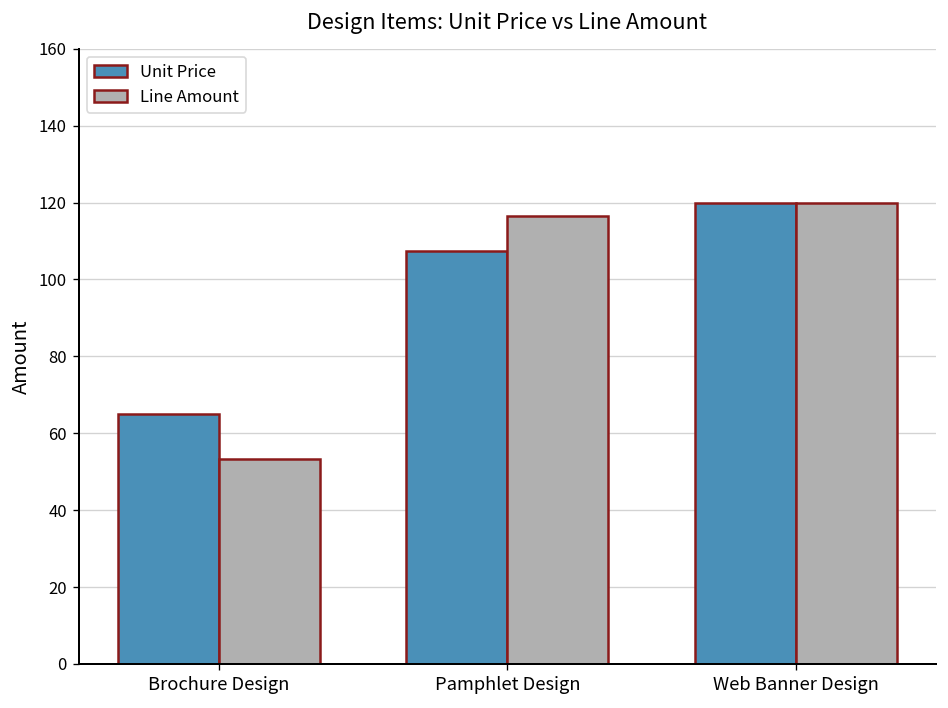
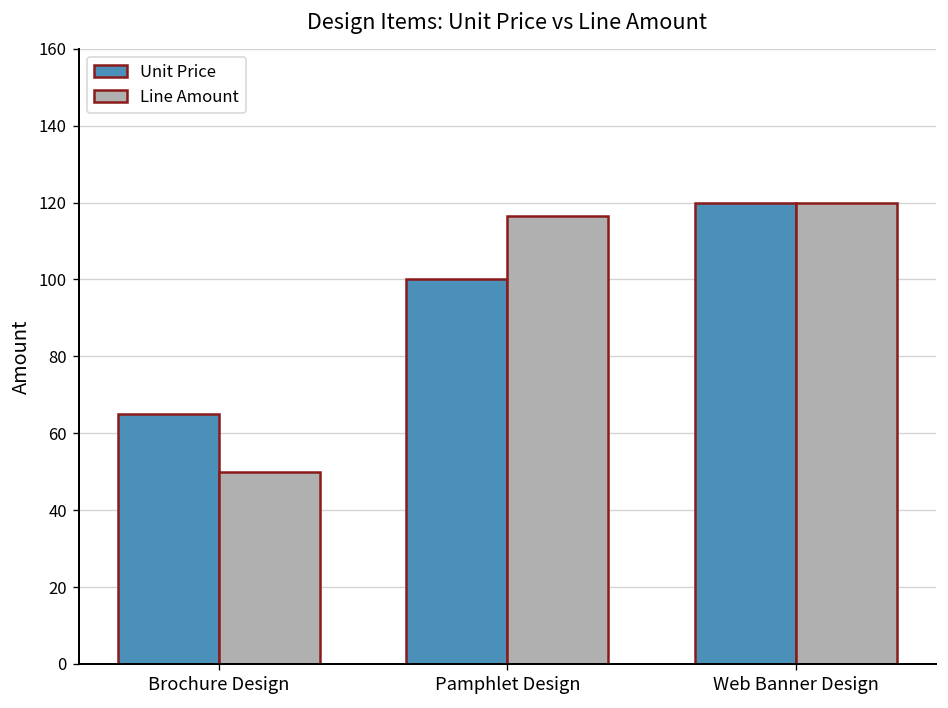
Line Amount, Brochure Design: 53 -> 50
Unit Price, Pamphlet Design: 107 -> 100
